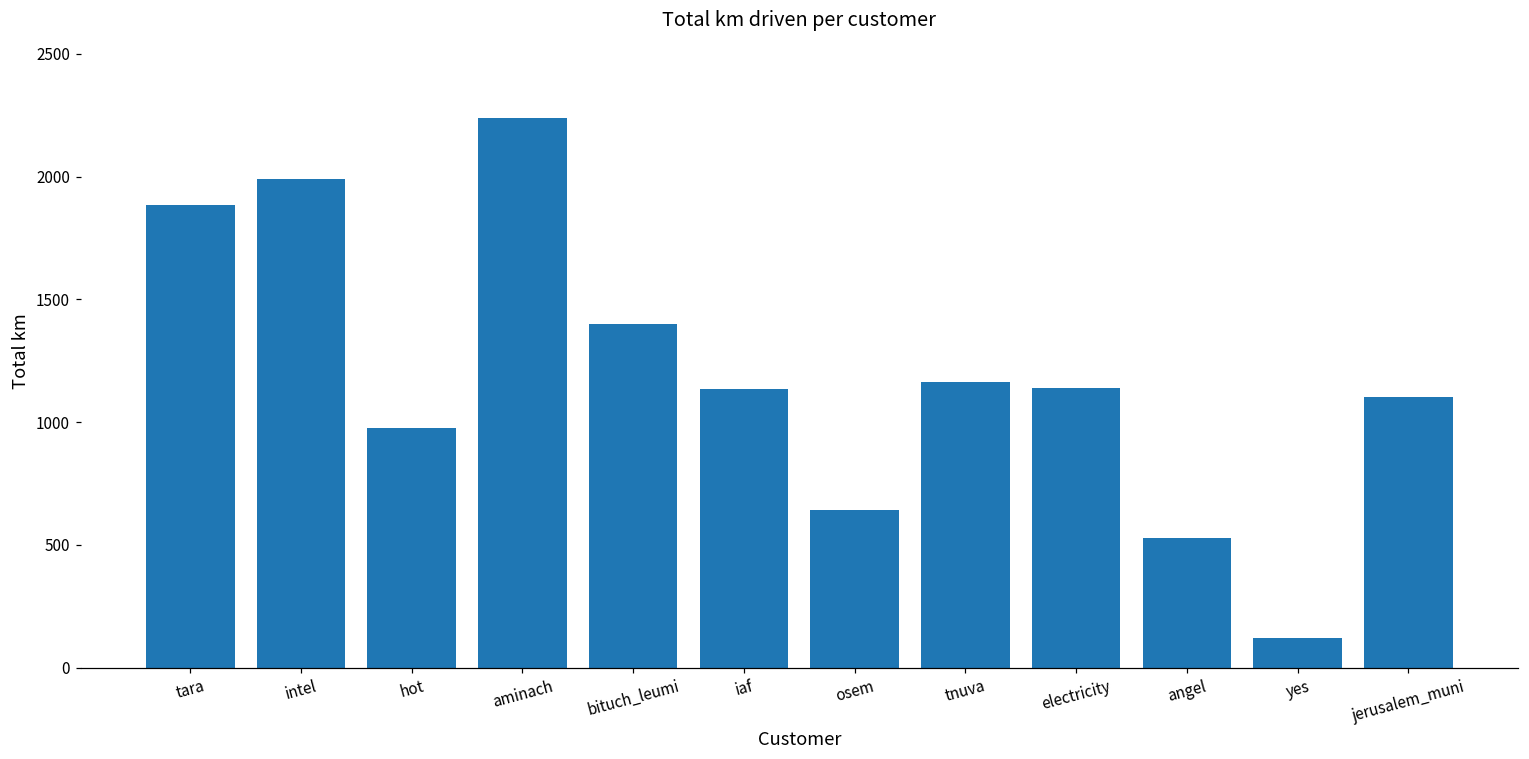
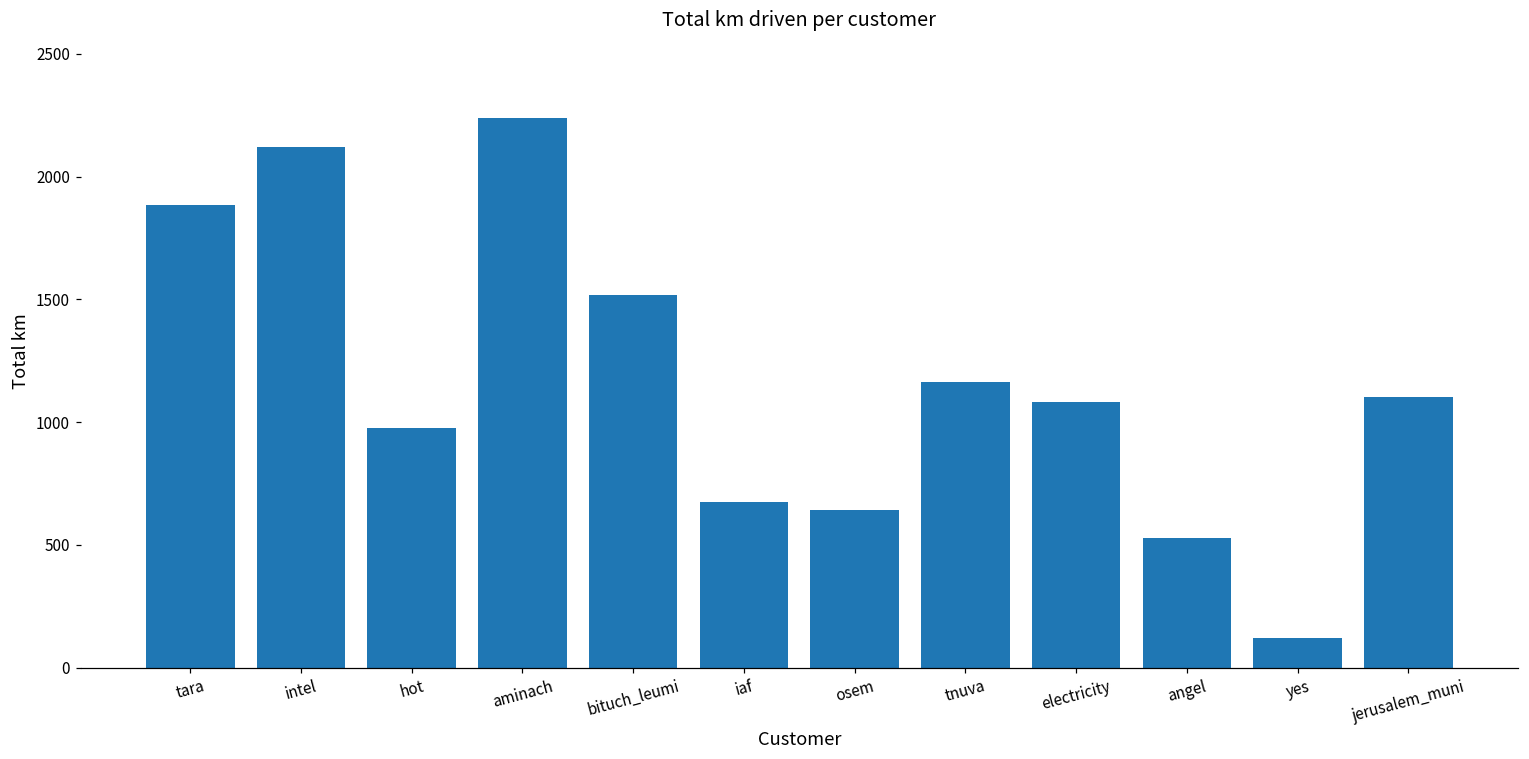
intel: 1990 -> 2120
bituch_leumi: 1400 -> 1520
iaf: 1130 -> 670
electricity: 1140 -> 1080
